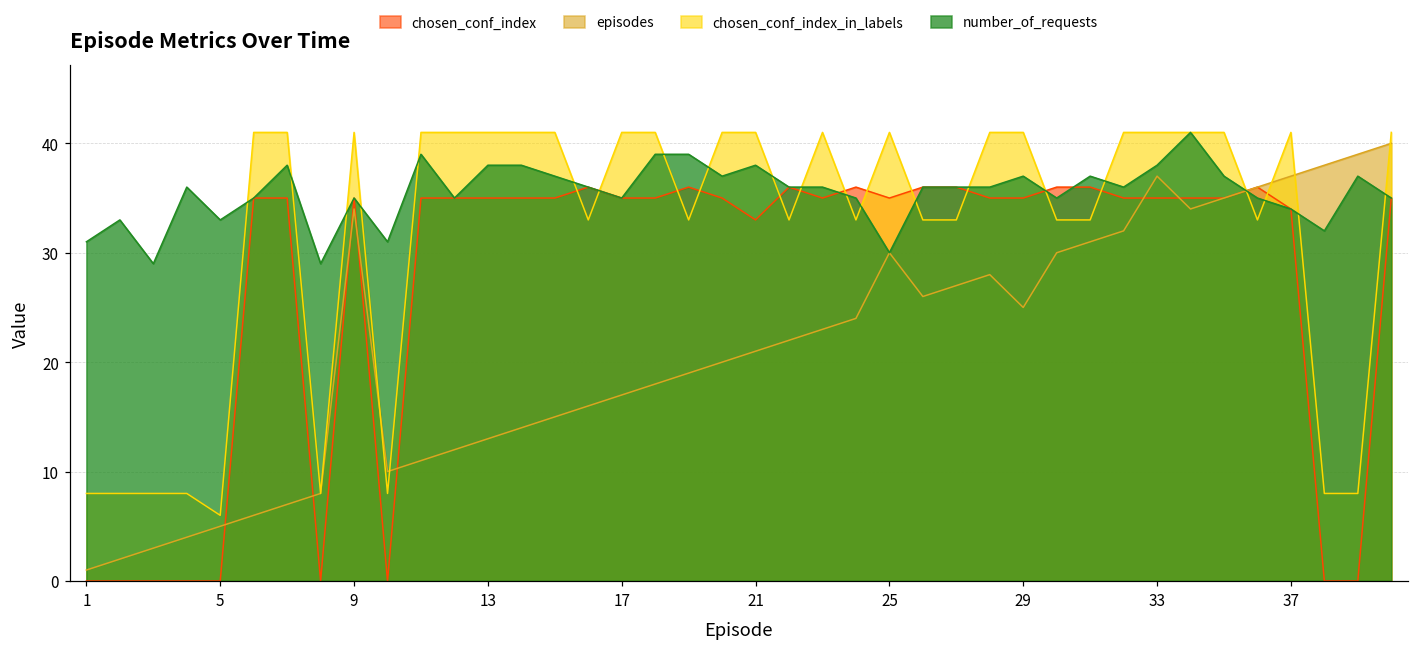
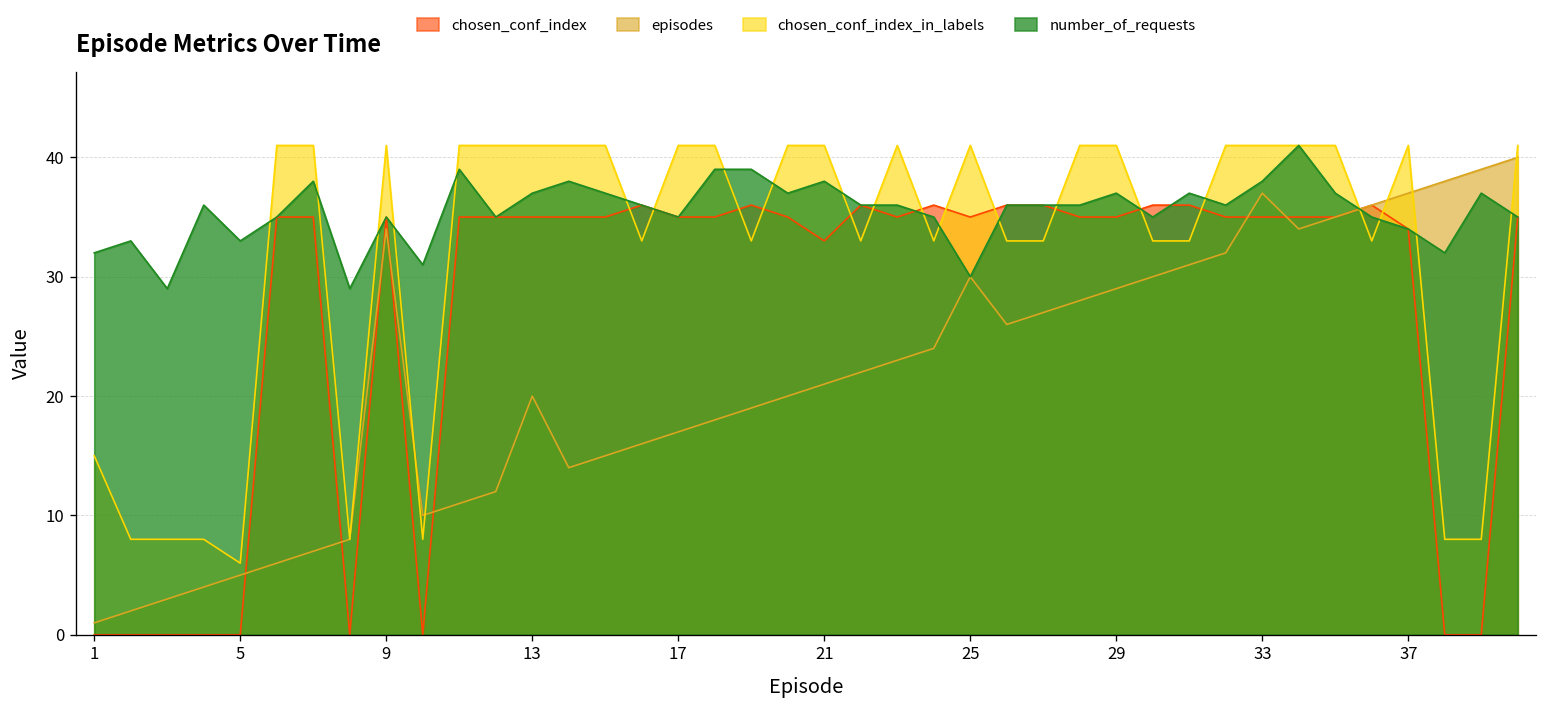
chosen_conf_index_in_labels, 1: 8 -> 15
number_of_requests, 1: 31 -> 32
episodes, 13: 13 -> 20
number_of_requests, 13: 38 -> 37
episodes, 29: 25 -> 29
